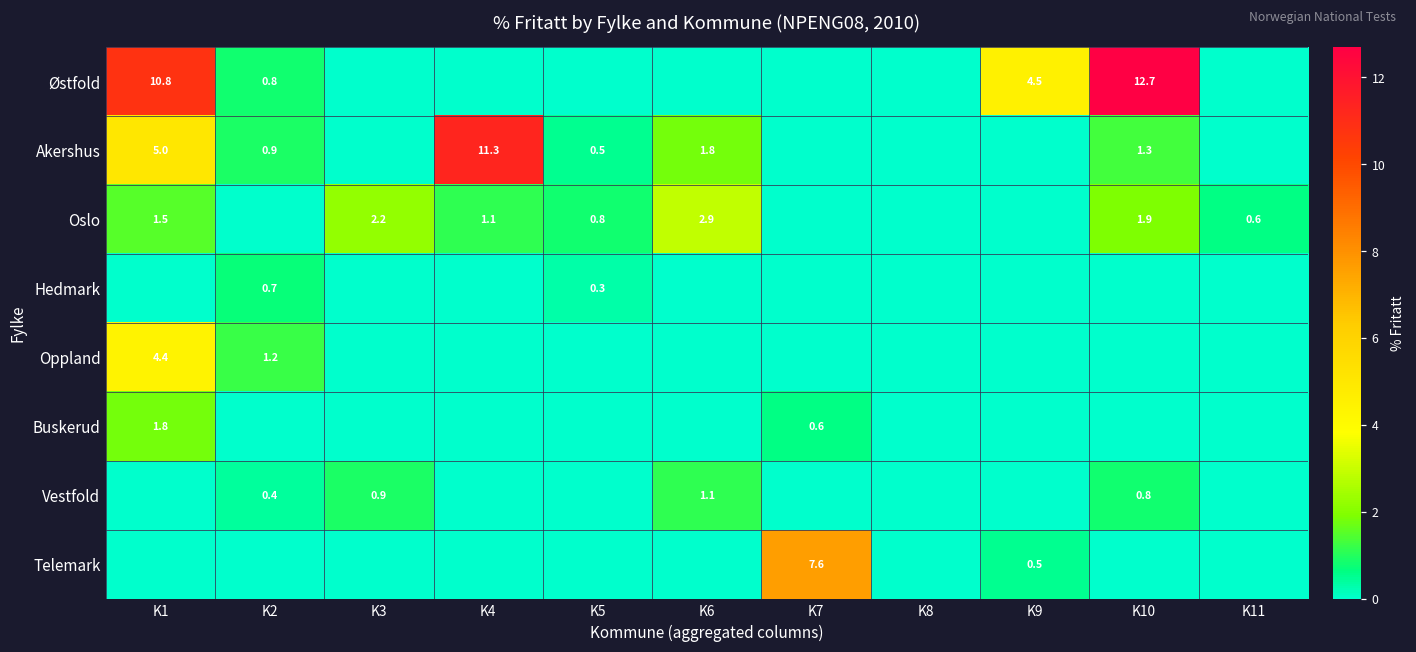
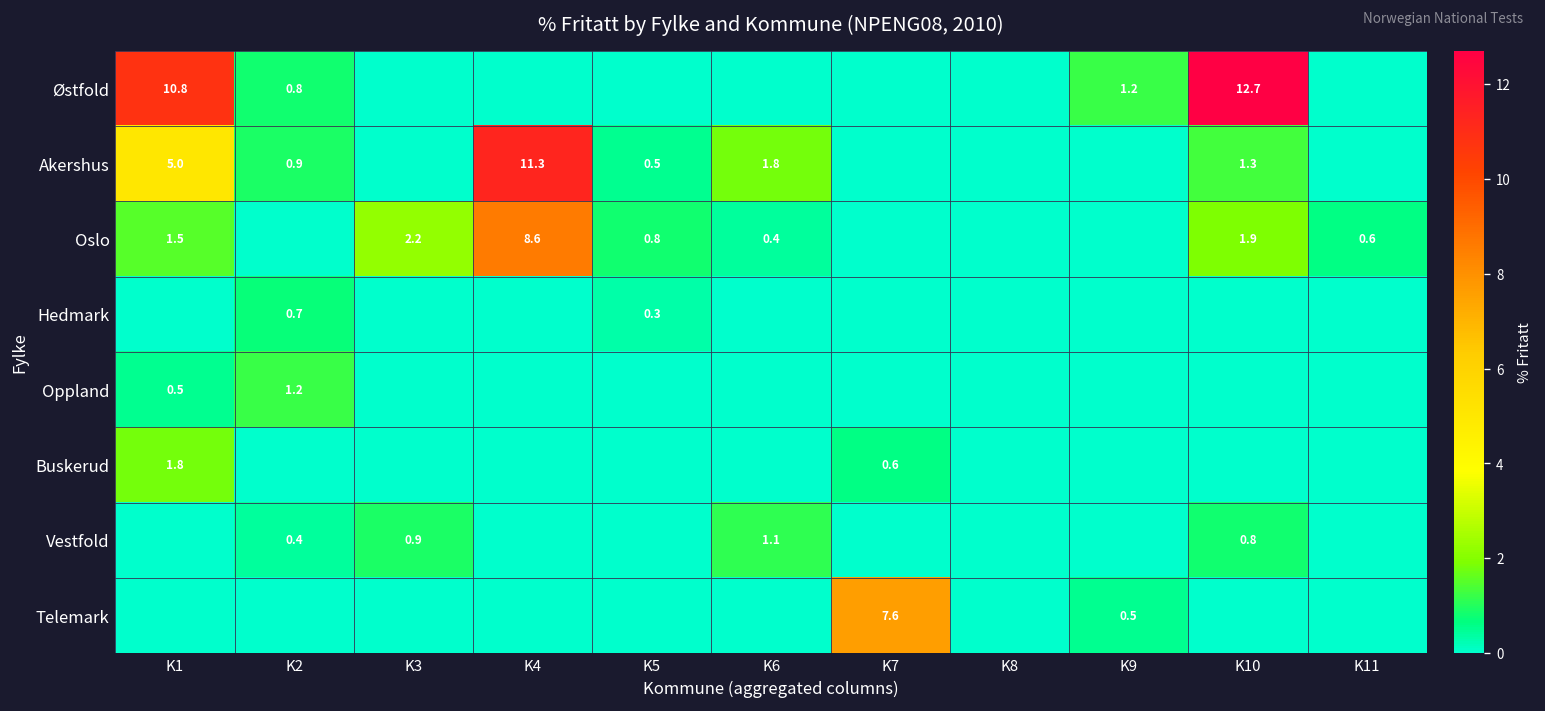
Østfold, K9: 4.5 -> 1.2
Oslo, K4: 1.1 -> 8.6
Oslo, K6: 2.9 -> 0.4
Oppland, K1: 4.4 -> 0.5
